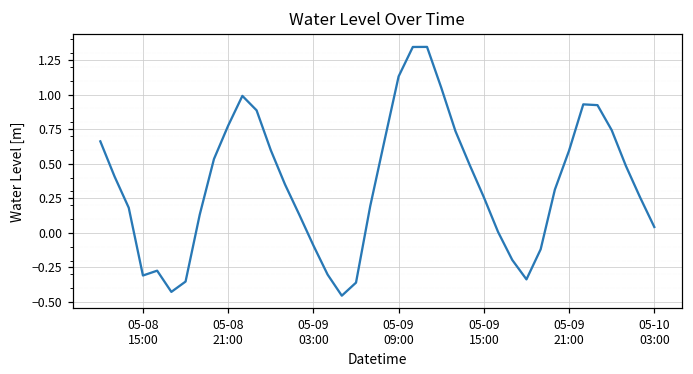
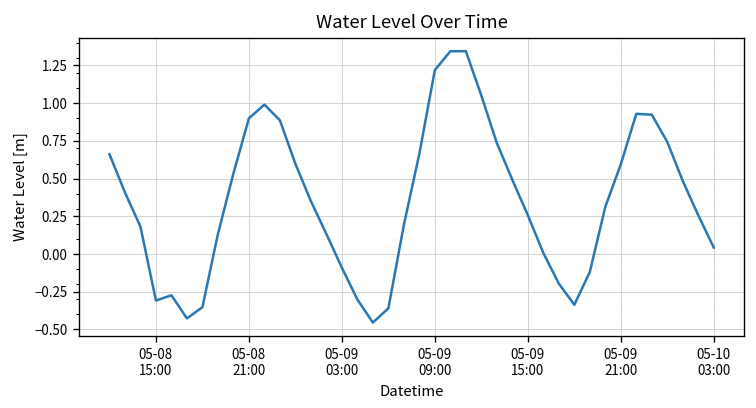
05-08 21:00: 0.78 -> 0.90
05-09 09:00: 1.13 -> 1.22
